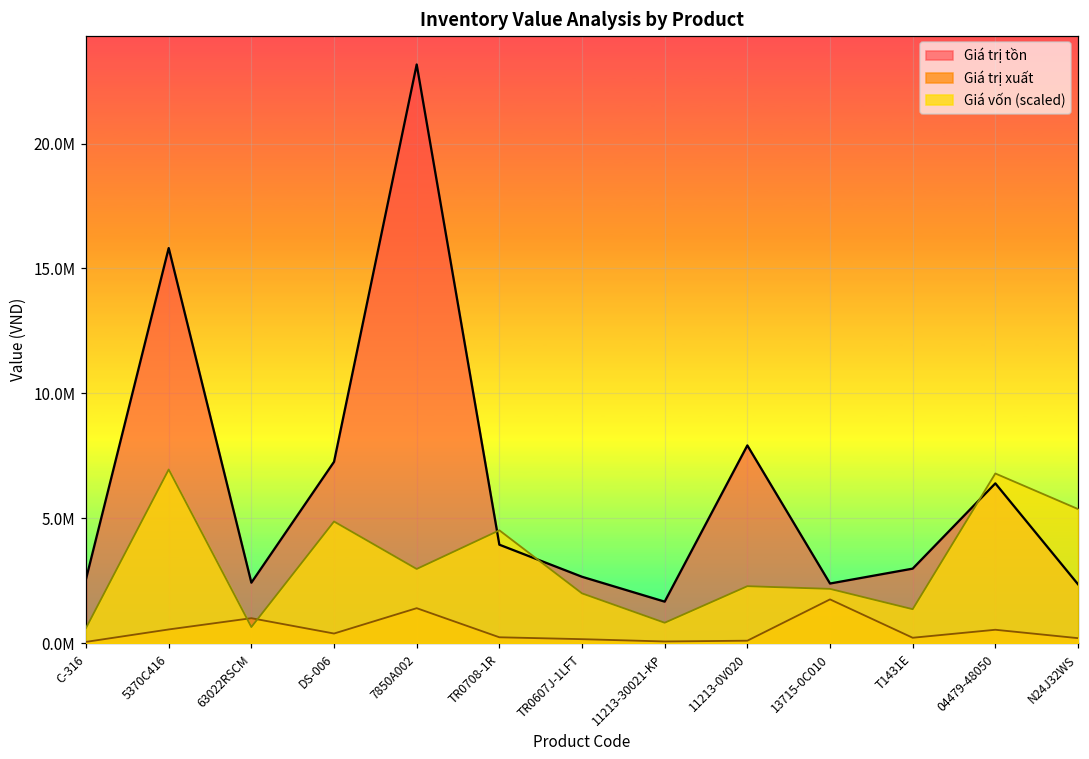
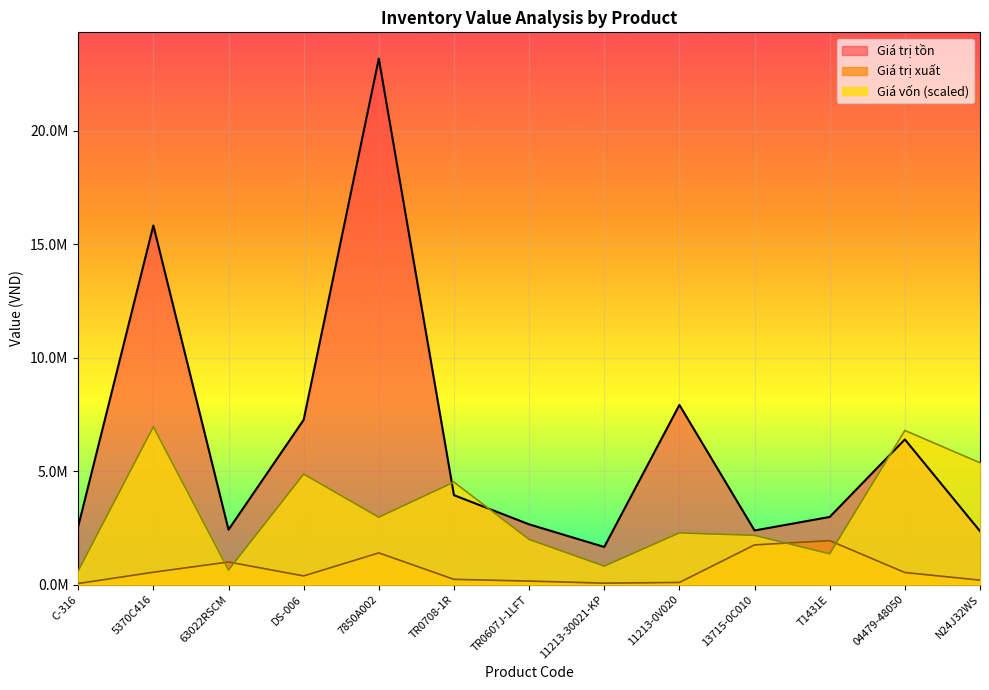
Giá trị xuất, T1431E: 200000 -> 1900000
